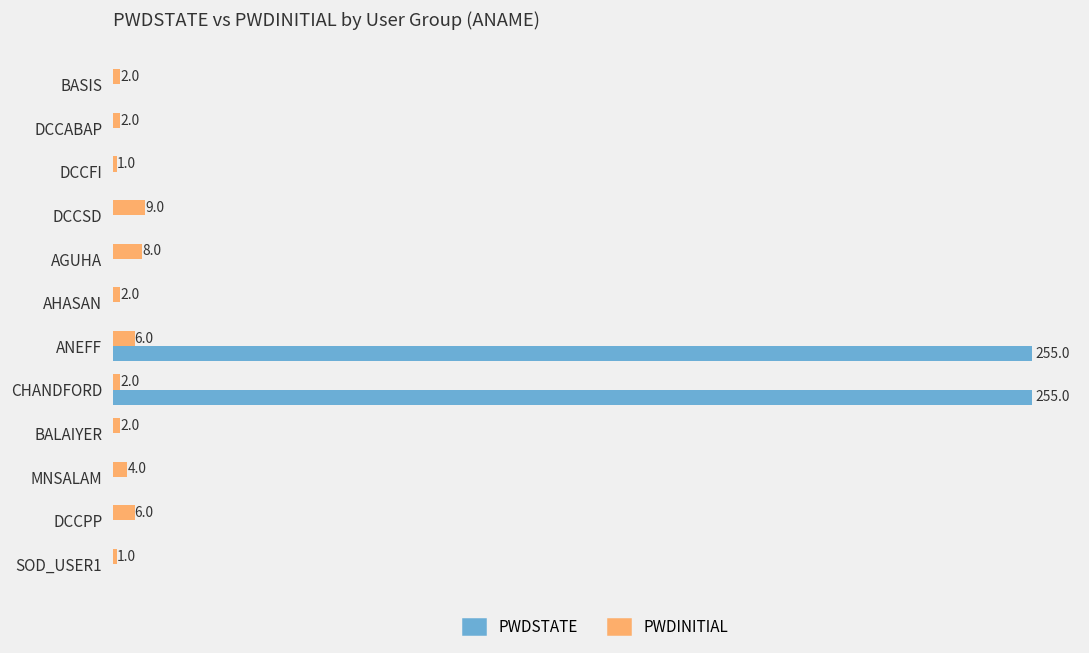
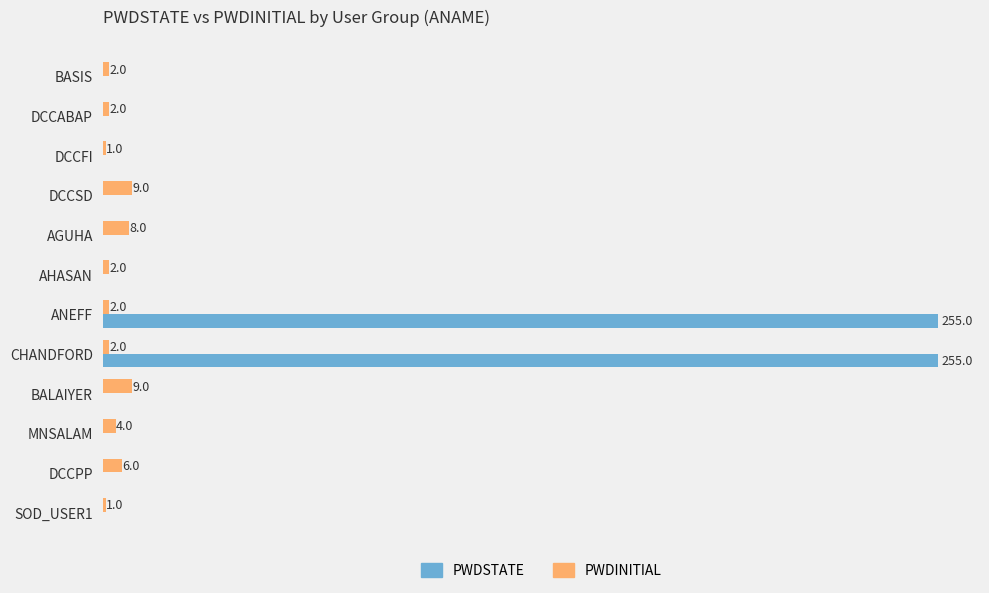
PWDINITIAL, ANEFF: 6.0 -> 2.0
PWDINITIAL, BALAIYER: 2.0 -> 9.0
